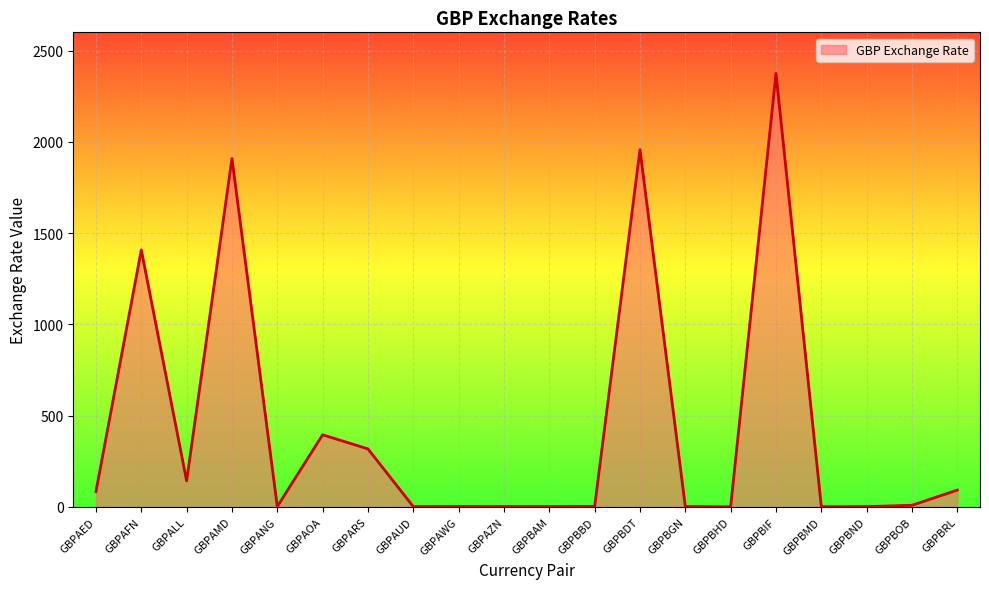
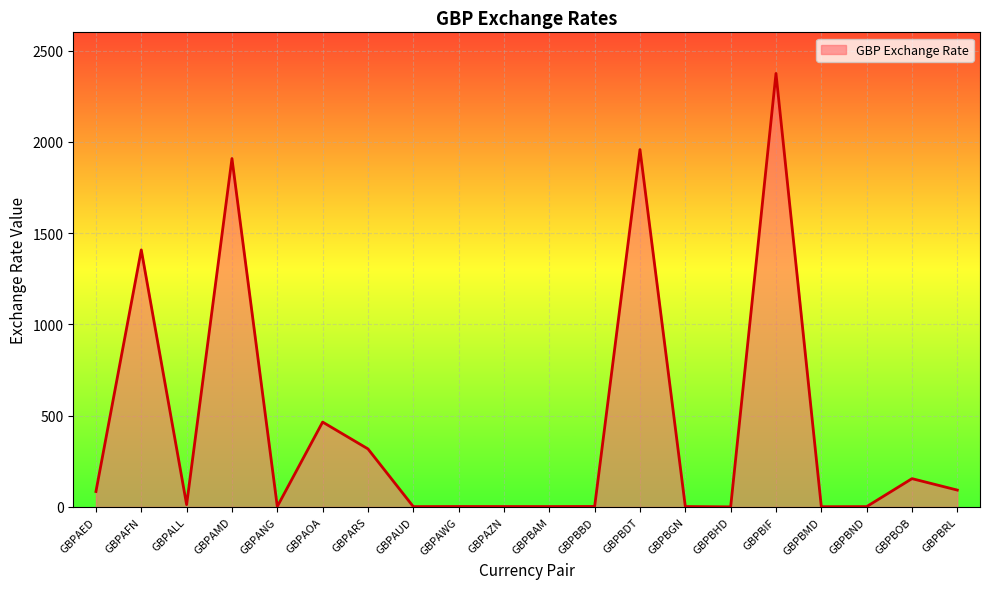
GBPALL: 140 -> 10
GBPAOA: 400 -> 470
GBPBOB: 10 -> 160
